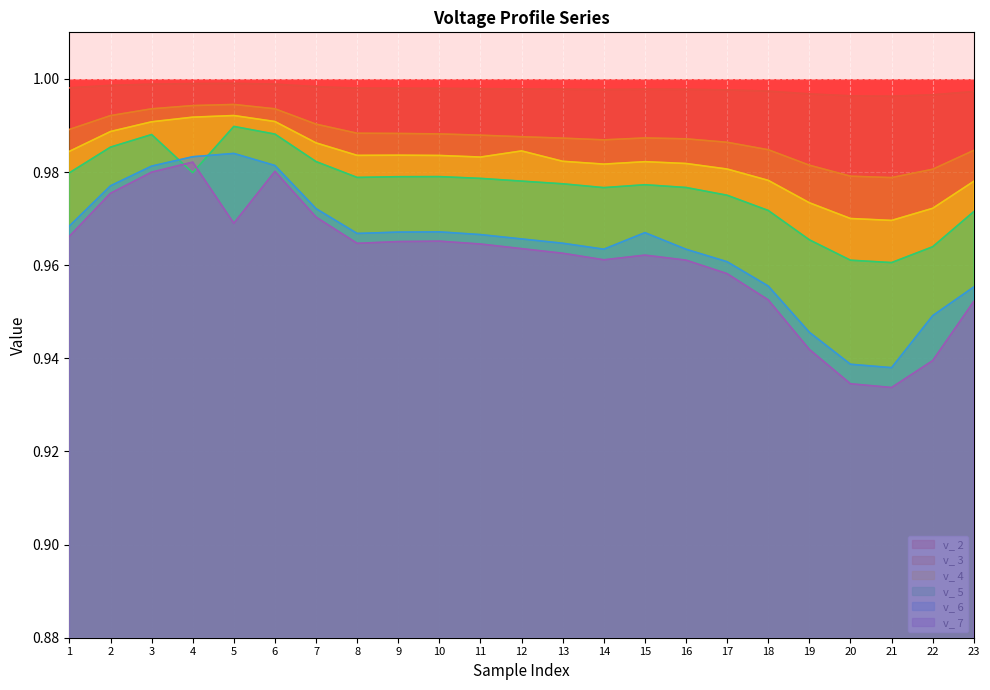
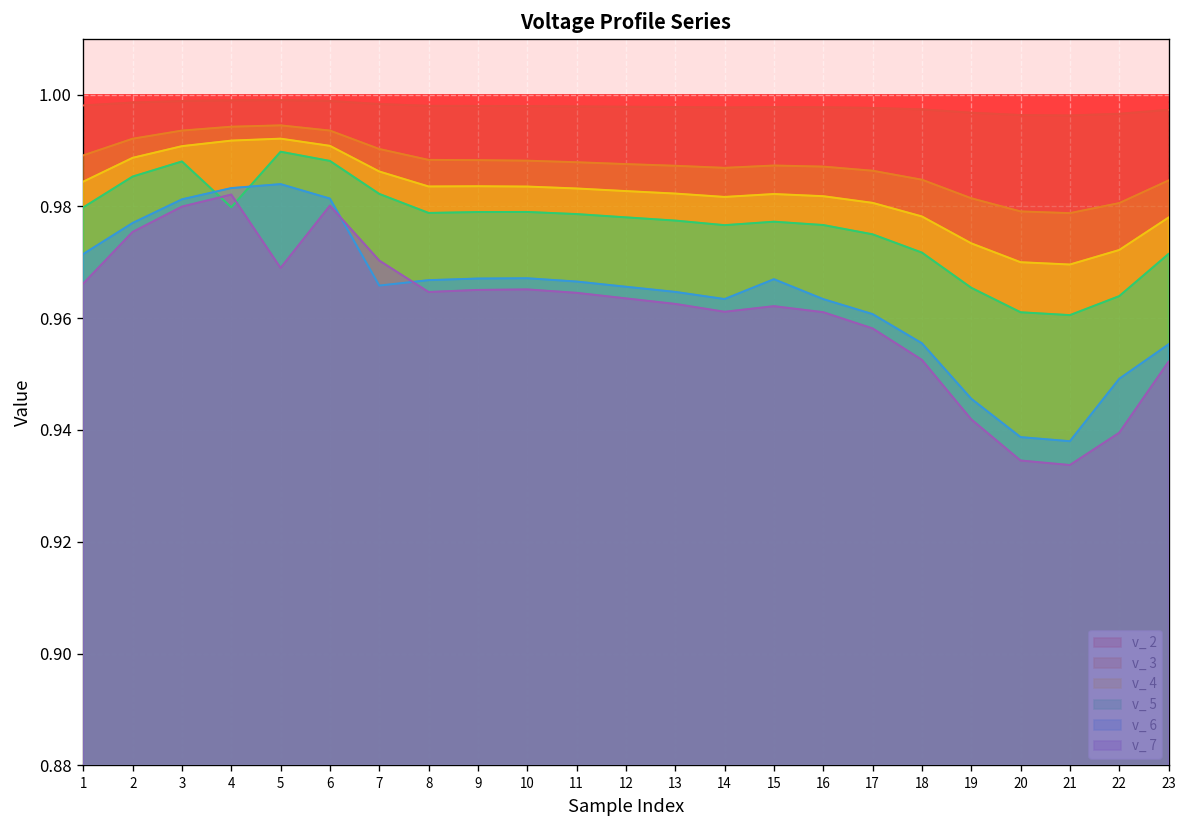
v_ 6, 1: 0.968 -> 0.971
v_ 6, 7: 0.972 -> 0.966
v_ 4, 12: 0.985 -> 0.983
